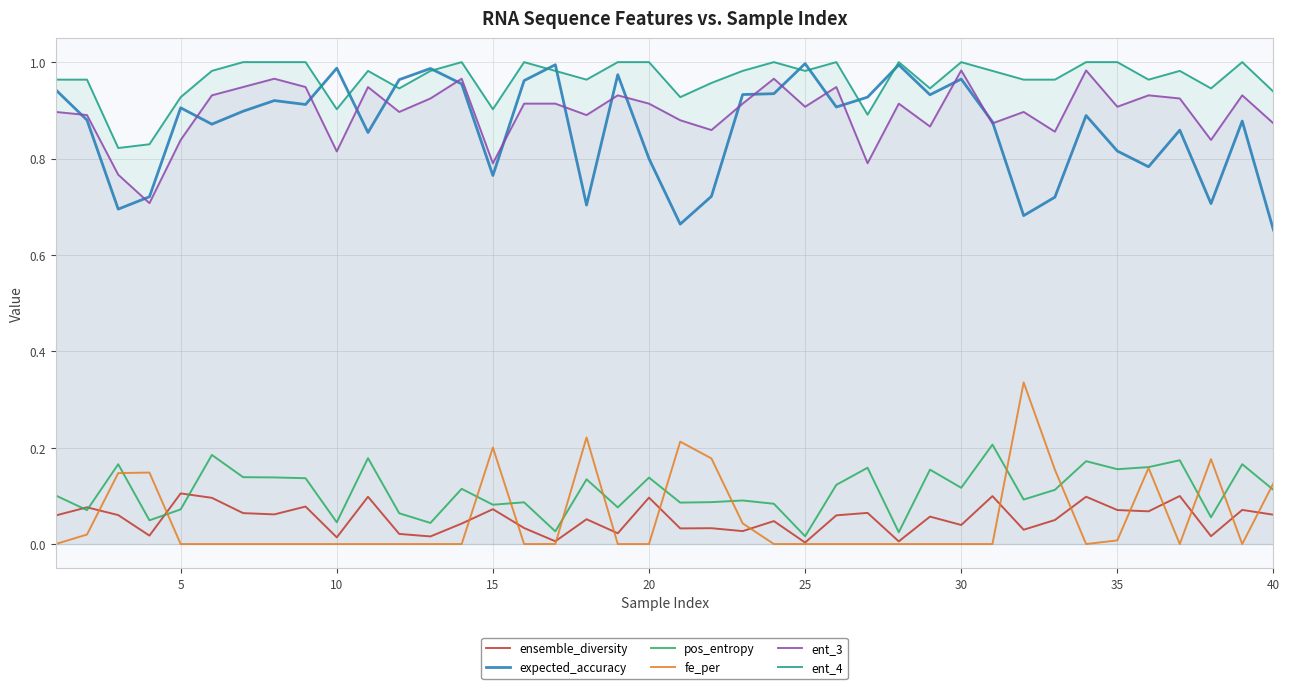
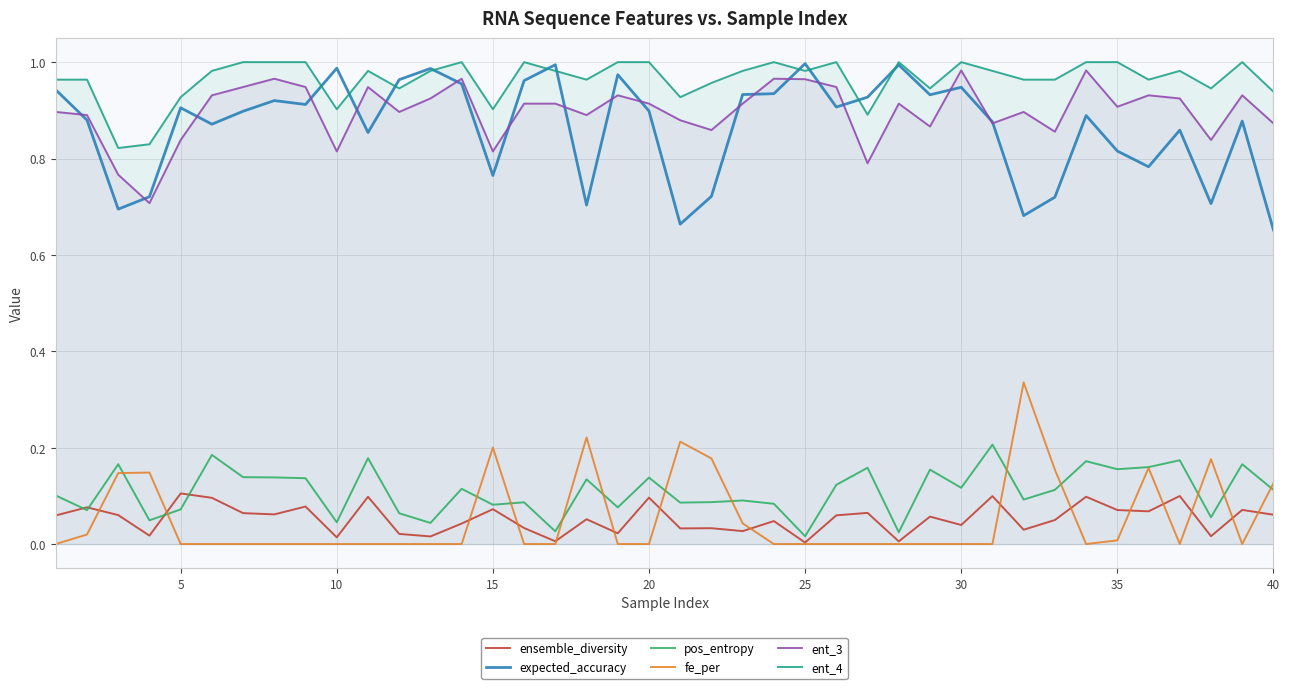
ent_3, 15: 0.79 -> 0.81
expected_accuracy, 20: 0.80 -> 0.90
ent_3, 25: 0.91 -> 0.96
expected_accuracy, 30: 0.96 -> 0.95
